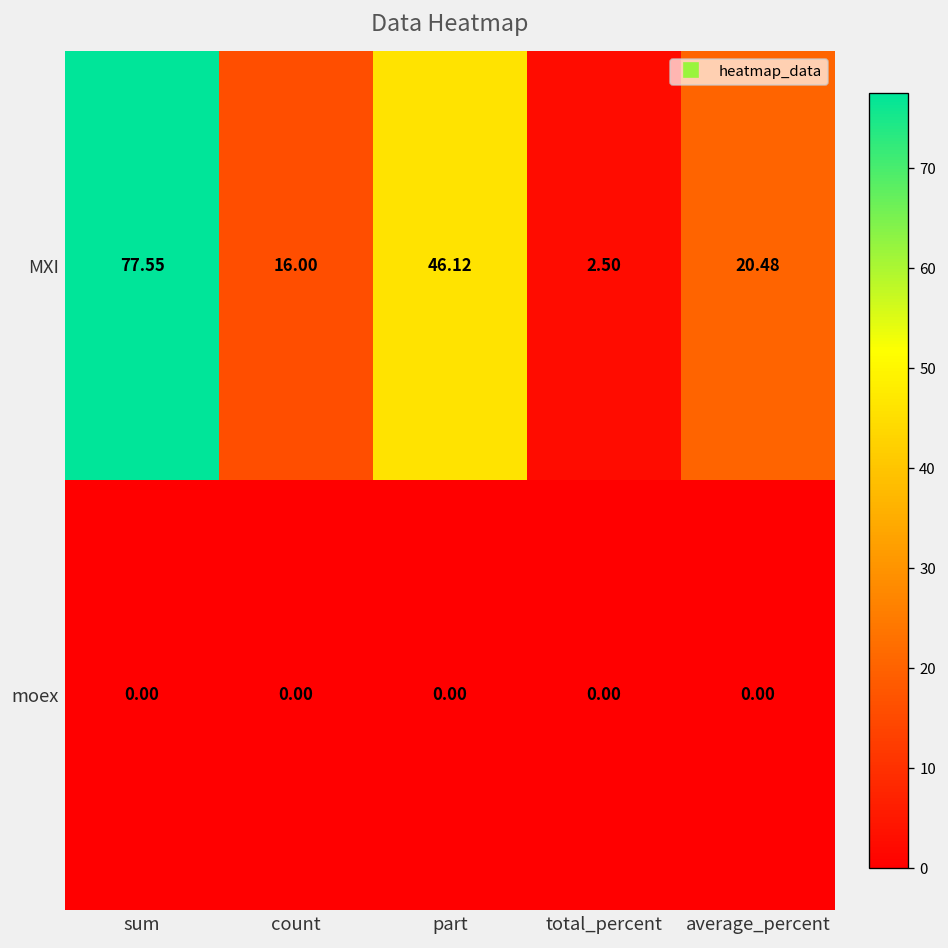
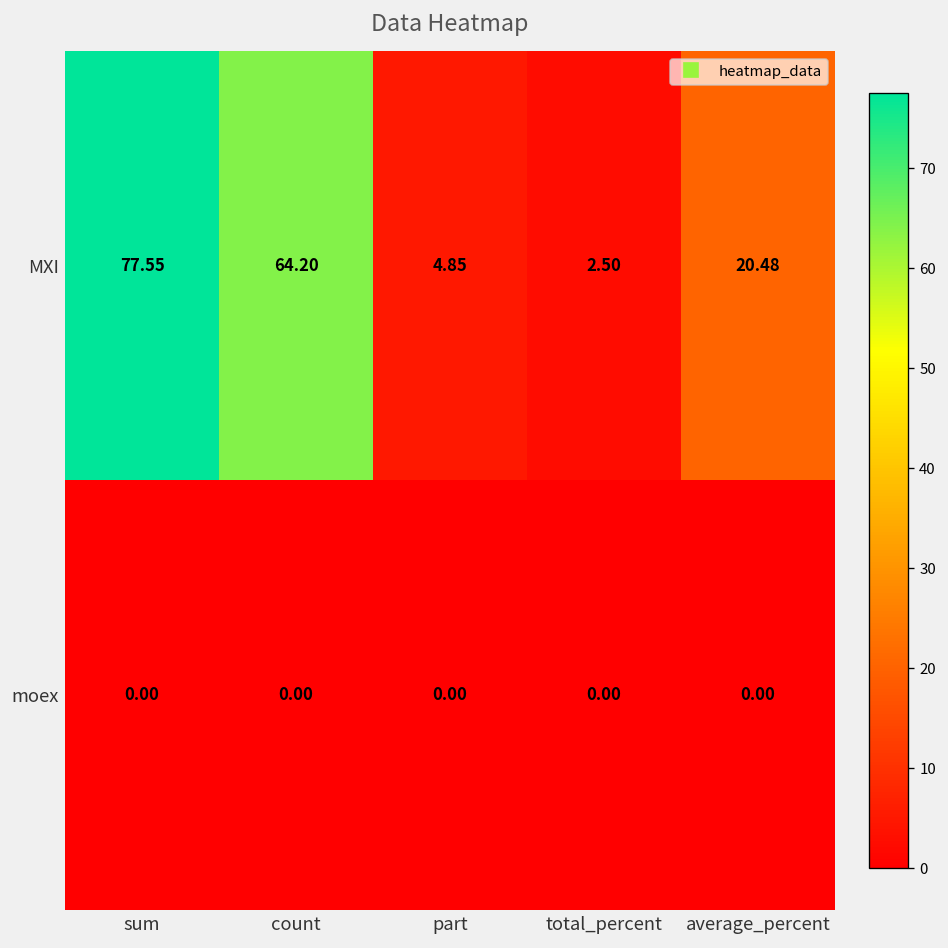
MXI, count: 16.00 -> 64.20
MXI, part: 46.12 -> 4.85
